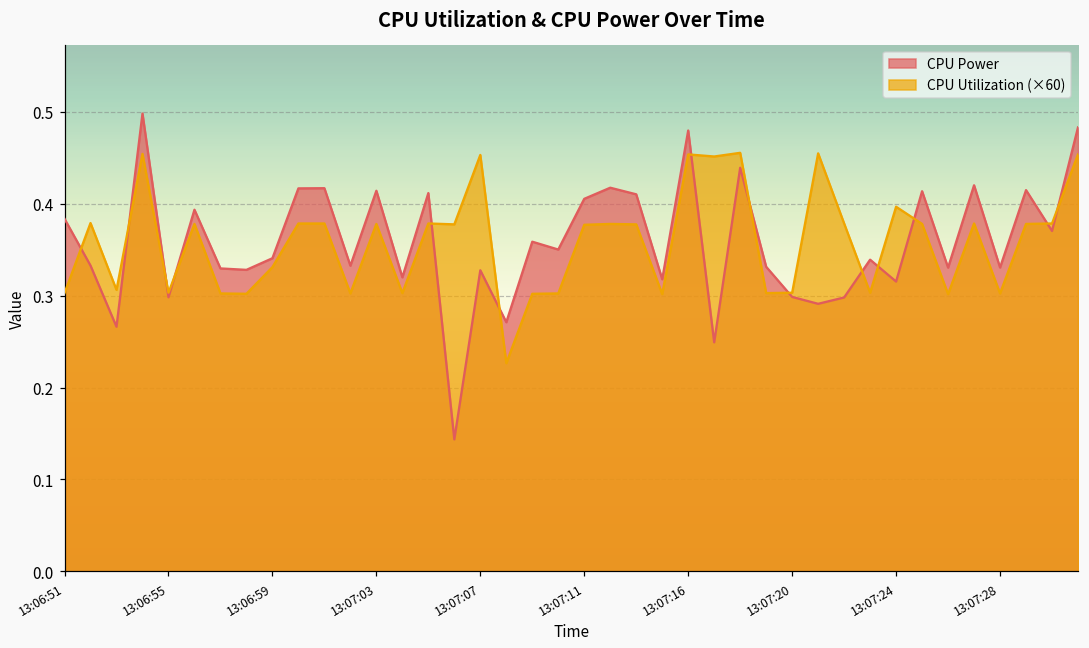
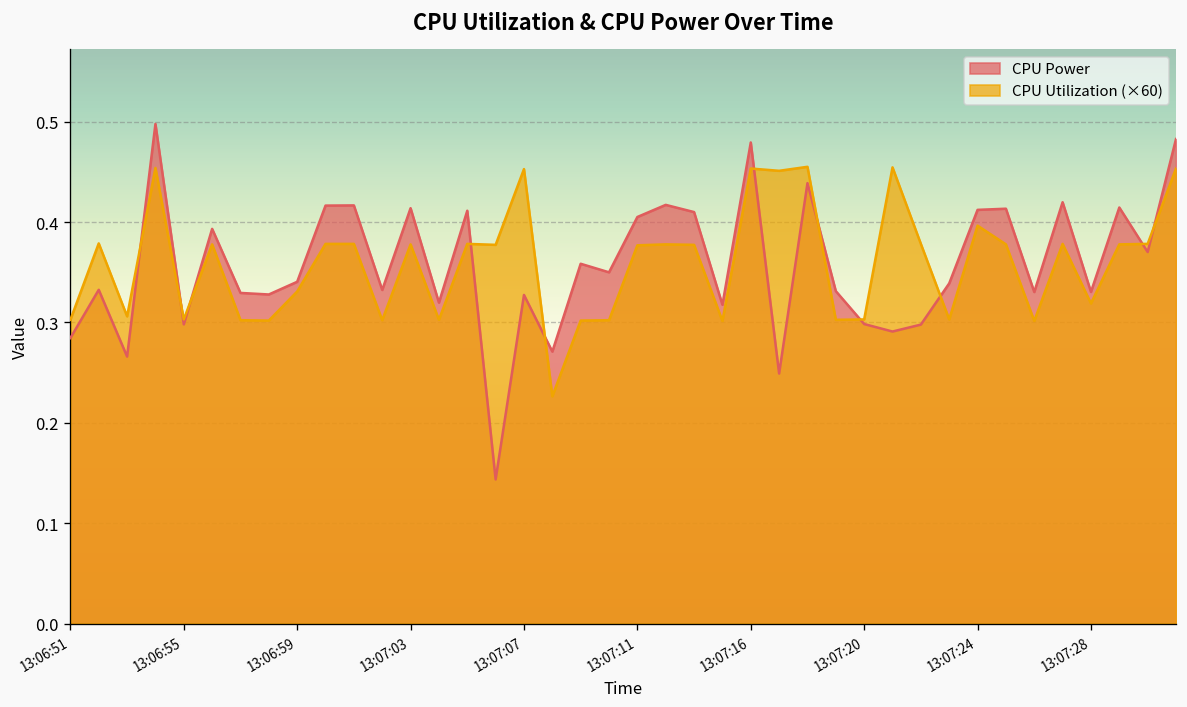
CPU Power, 13:06:51: 0.38 -> 0.28
CPU Power, 13:07:24: 0.32 -> 0.41
CPU Utilization (×60), 13:07:28: 0.30 -> 0.32
